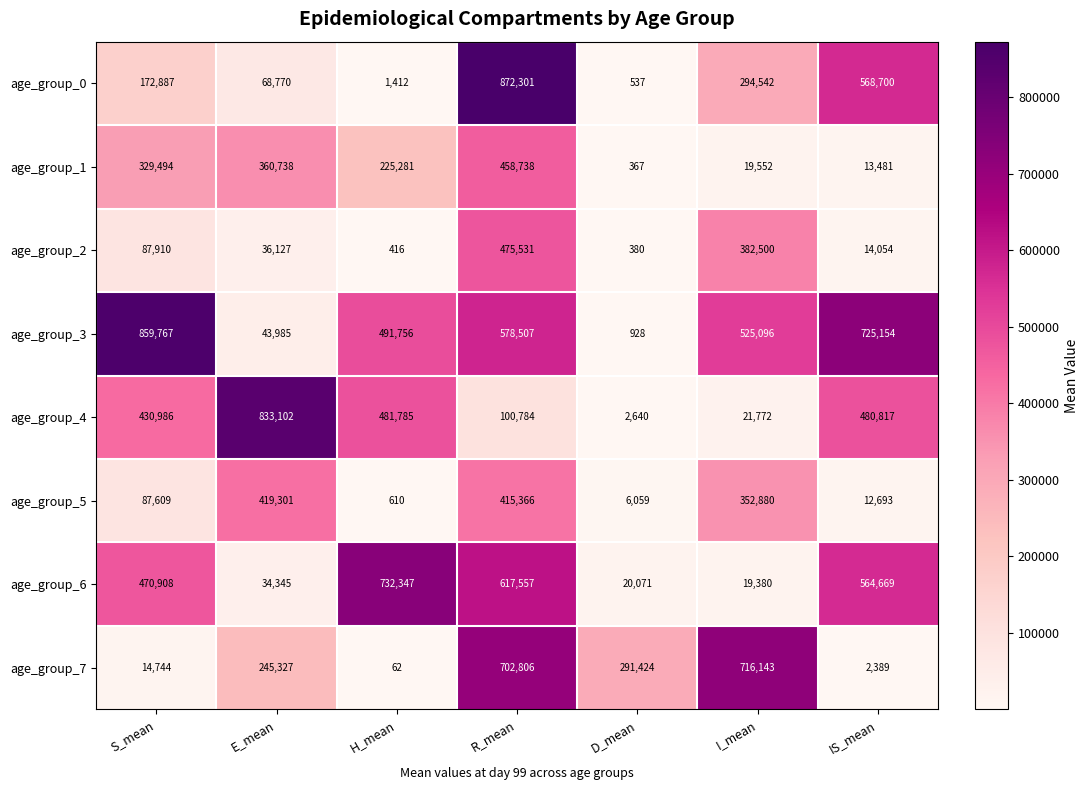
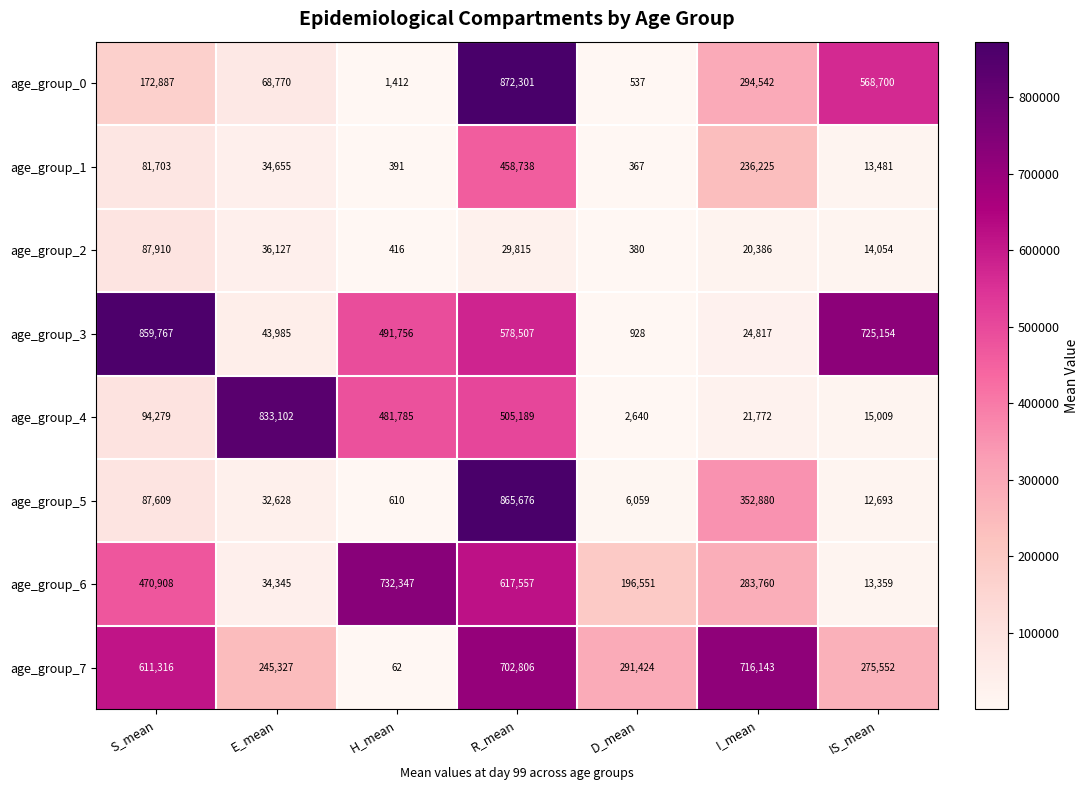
age_group_1, S_mean: 329,494 -> 81,703
age_group_1, E_mean: 360,738 -> 34,655
age_group_1, H_mean: 225,281 -> 391
age_group_1, I_mean: 19,552 -> 236,225
age_group_2, R_mean: 475,531 -> 29,815
age_group_2, I_mean: 382,500 -> 20,386
age_group_3, I_mean: 525,096 -> 24,817
age_group_4, S_mean: 430,986 -> 94,279
age_group_4, R_mean: 100,784 -> 505,189
age_group_4, IS_mean: 480,817 -> 15,009
age_group_5, E_mean: 419,301 -> 32,628
age_group_5, R_mean: 415,366 -> 865,676
age_group_6, D_mean: 20,071 -> 196,551
age_group_6, I_mean: 19,380 -> 283,760
age_group_6, IS_mean: 564,669 -> 13,359
age_group_7, S_mean: 14,744 -> 611,316
age_group_7, IS_mean: 2,389 -> 275,552
